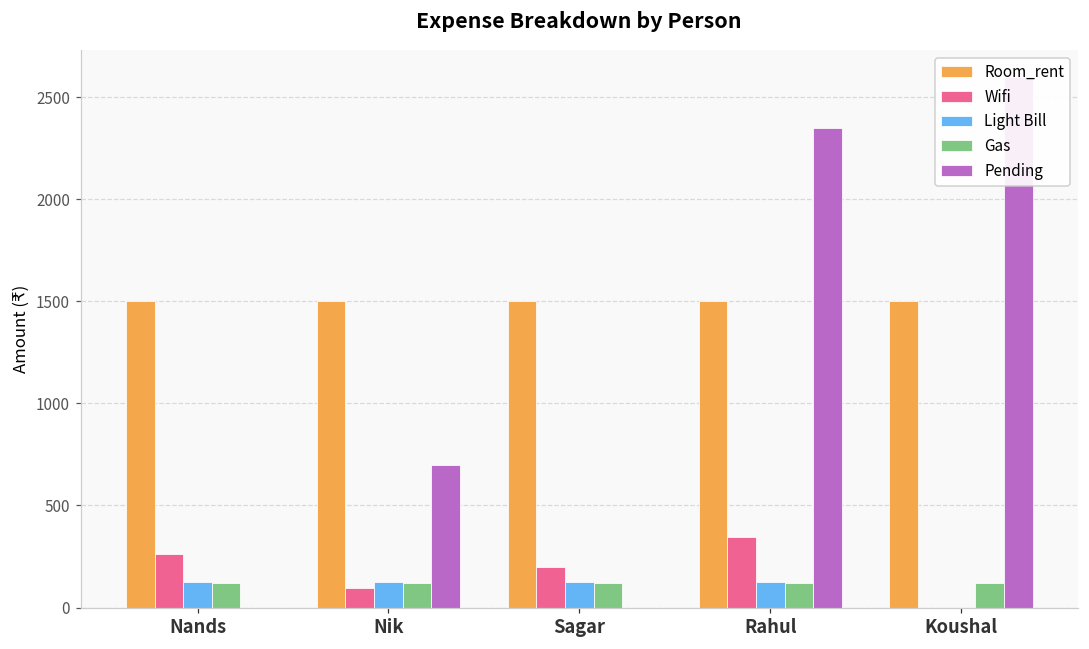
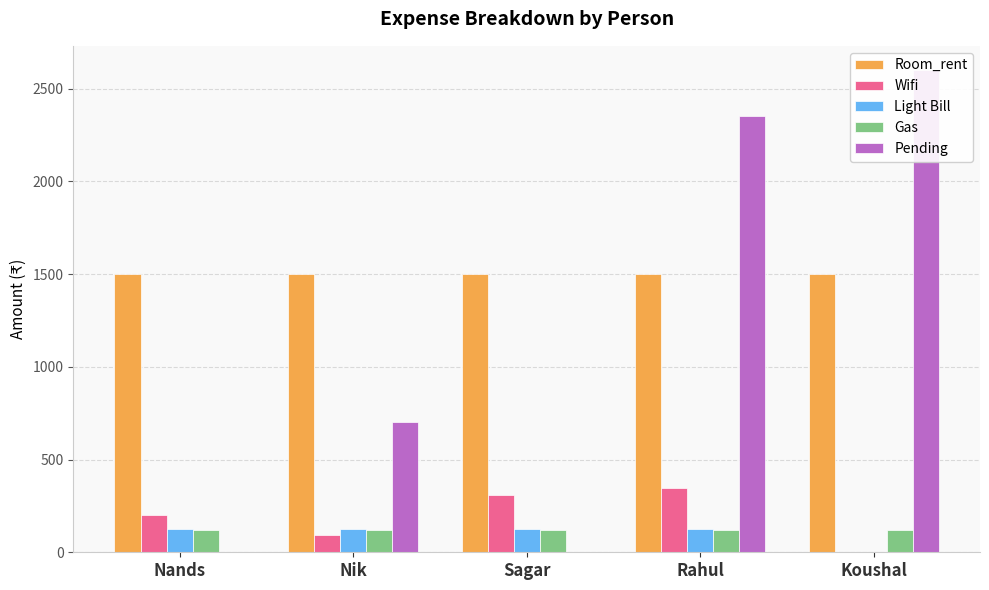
Wifi, Nands: 260 -> 200
Wifi, Sagar: 200 -> 310
